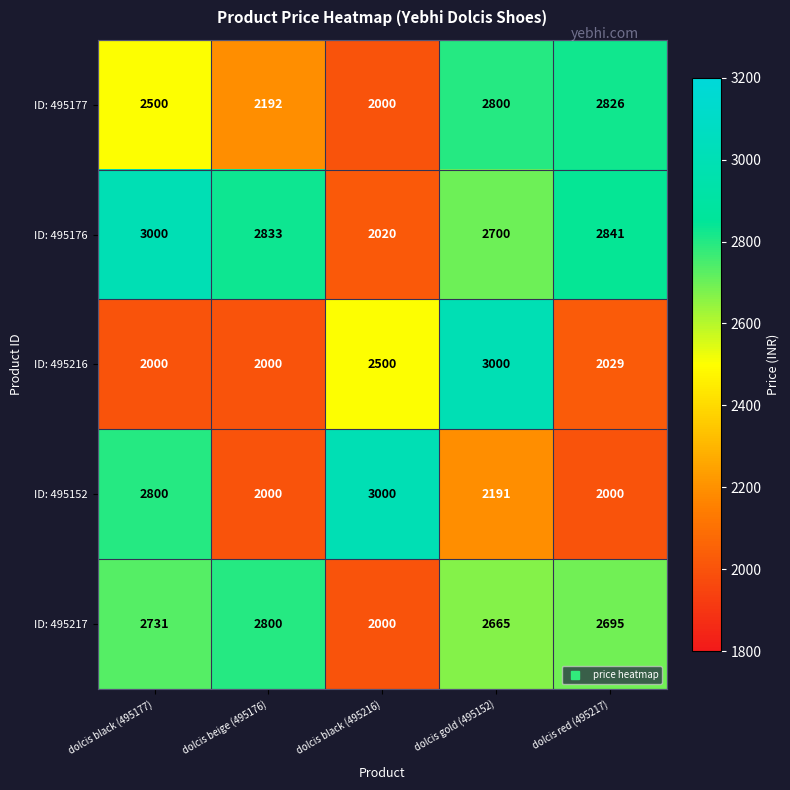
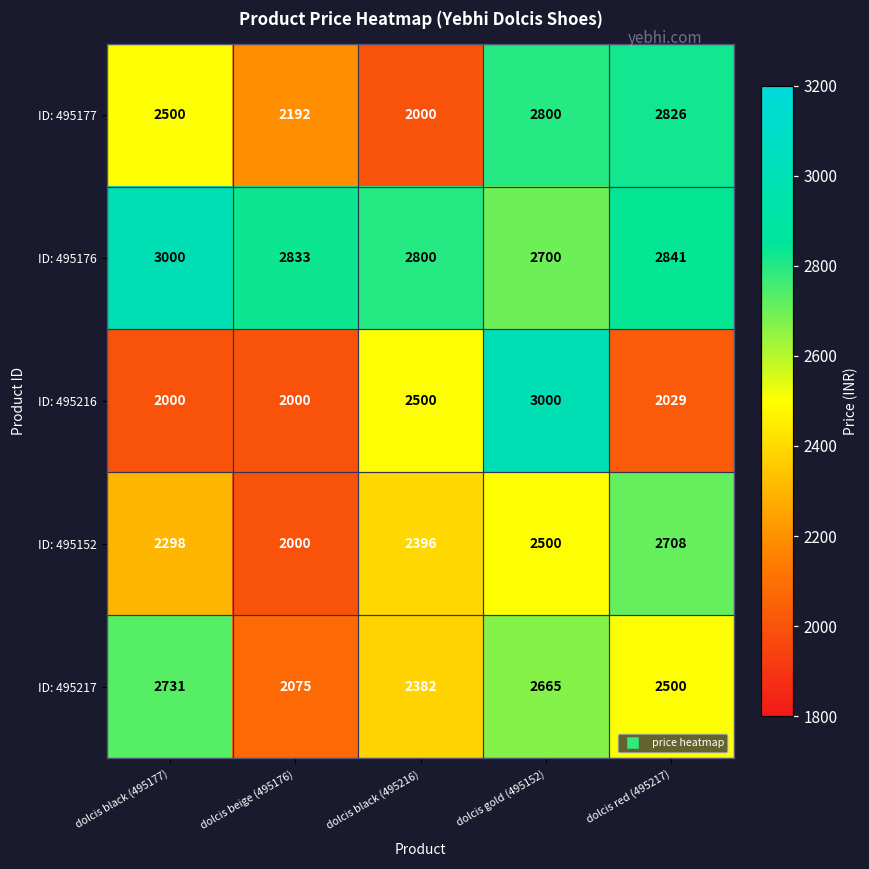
ID: 495176, dolcis black (495216): 2020 -> 2800
ID: 495152, dolcis black (495177): 2800 -> 2298
ID: 495152, dolcis black (495216): 3000 -> 2396
ID: 495152, dolcis gold (495152): 2191 -> 2500
ID: 495152, dolcis red (495217): 2000 -> 2708
ID: 495217, dolcis beige (495176): 2800 -> 2075
ID: 495217, dolcis black (495216): 2000 -> 2382
ID: 495217, dolcis red (495217): 2695 -> 2500
